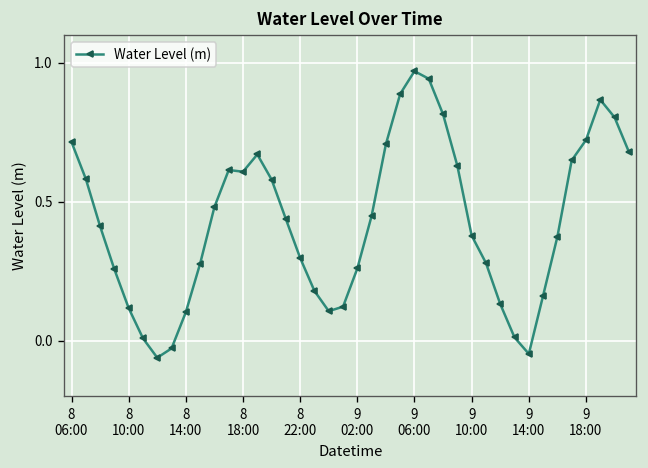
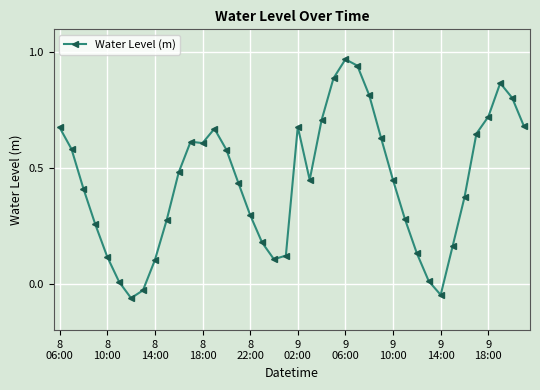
8 06:00: 0.72 -> 0.68
9 02:00: 0.26 -> 0.68
9 10:00: 0.38 -> 0.45
